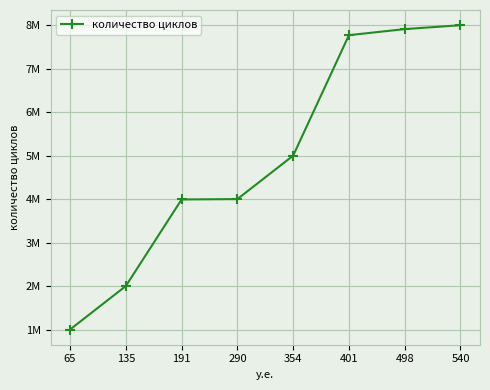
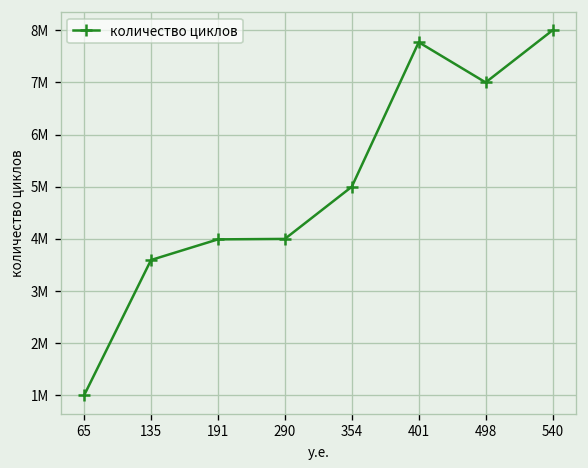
135: 2000000 -> 3600000
498: 7900000 -> 7000000
